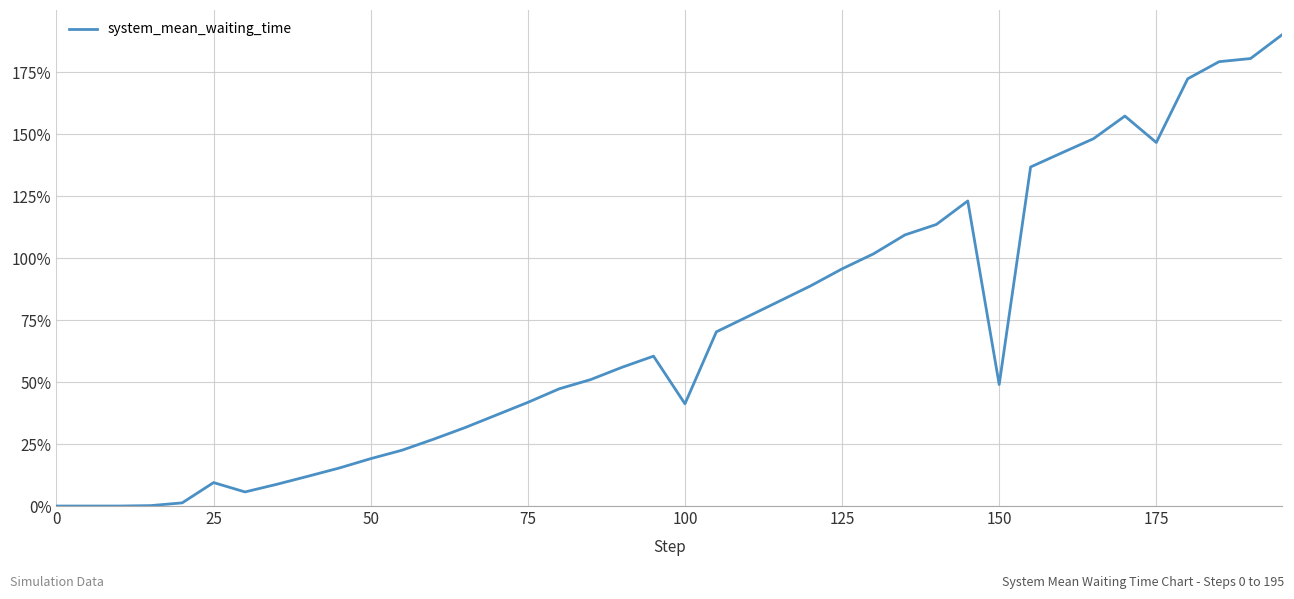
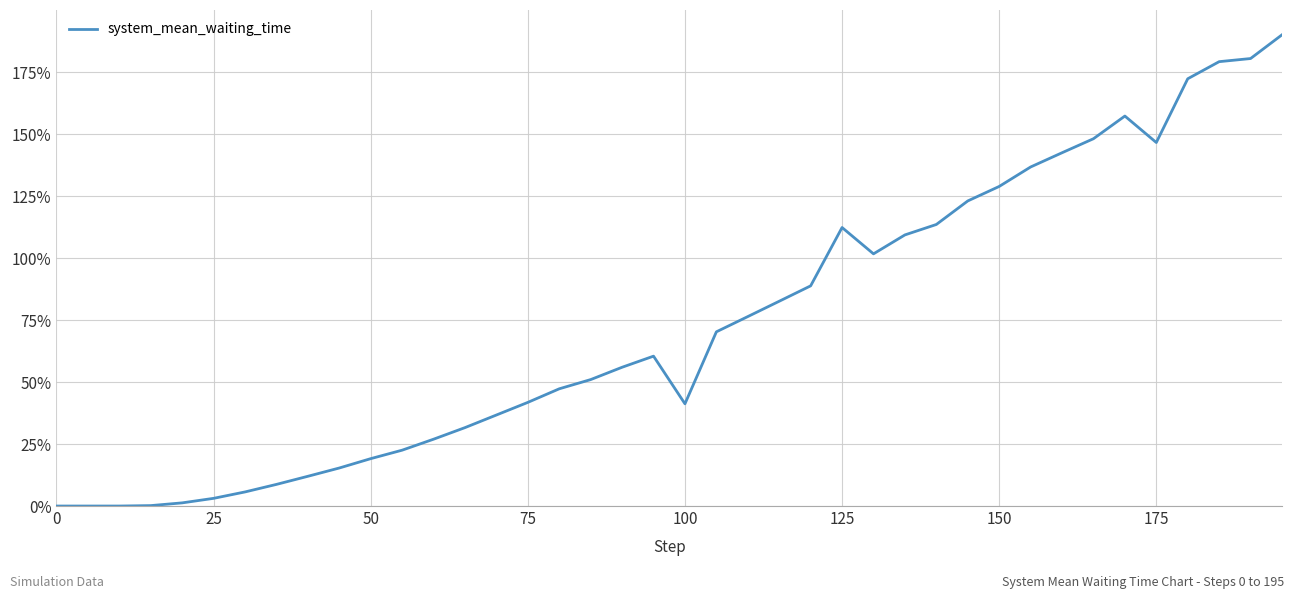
25: 9% -> 3%
125: 96% -> 112%
150: 49% -> 129%
